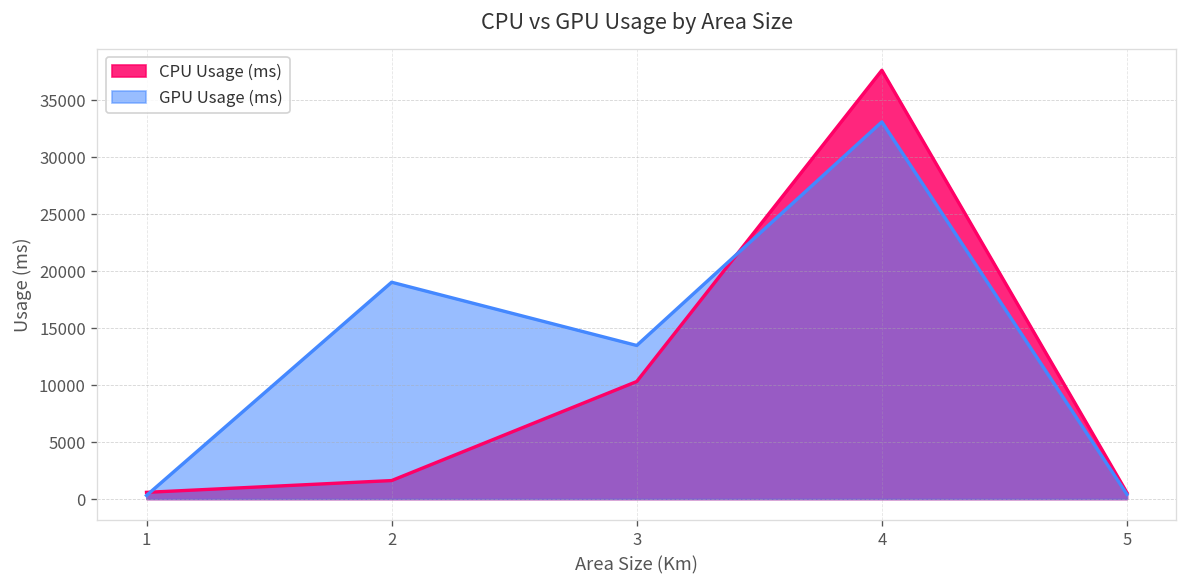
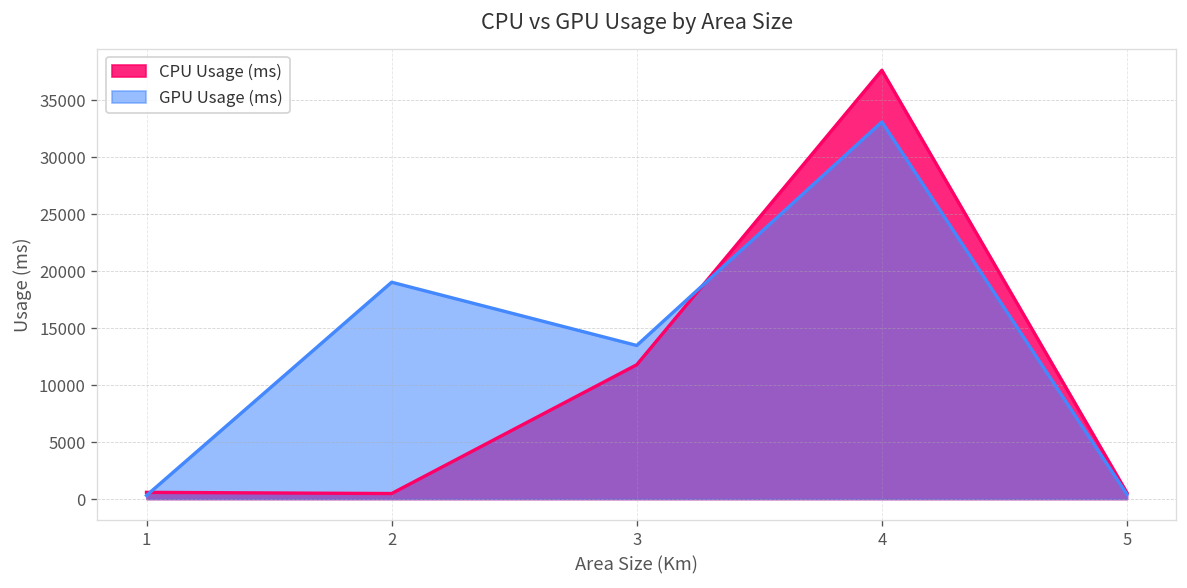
CPU Usage (ms), 2: 2000 -> 0
CPU Usage (ms), 3: 10000 -> 12000
